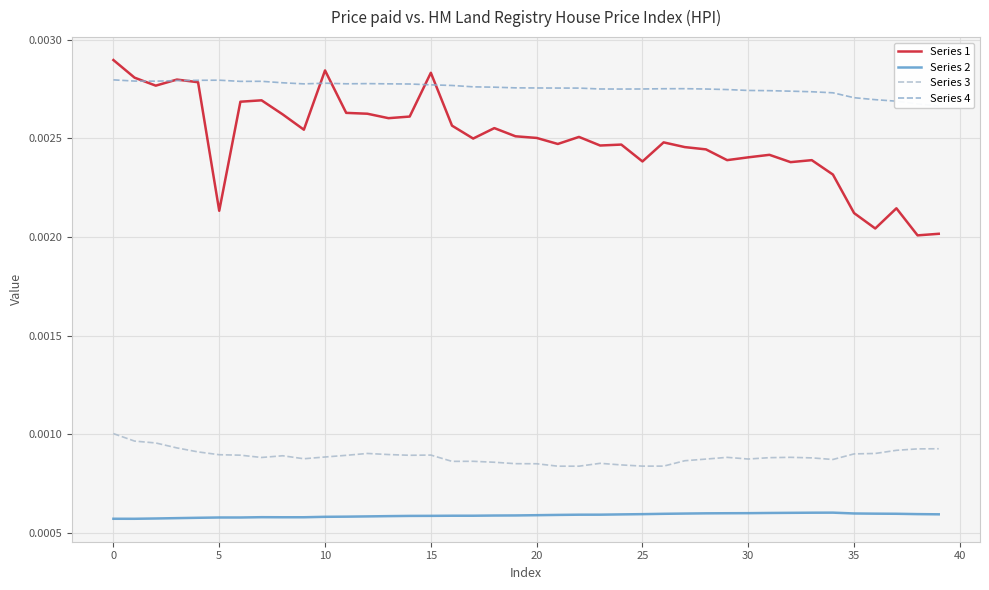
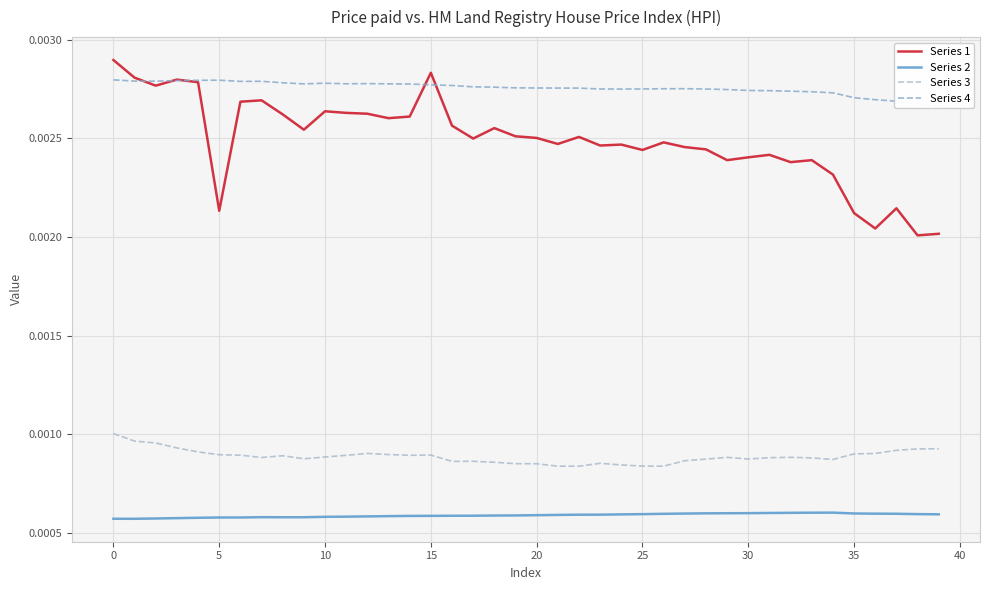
Series 1, 10: 0.00285 -> 0.00264
Series 1, 25: 0.00238 -> 0.00244
